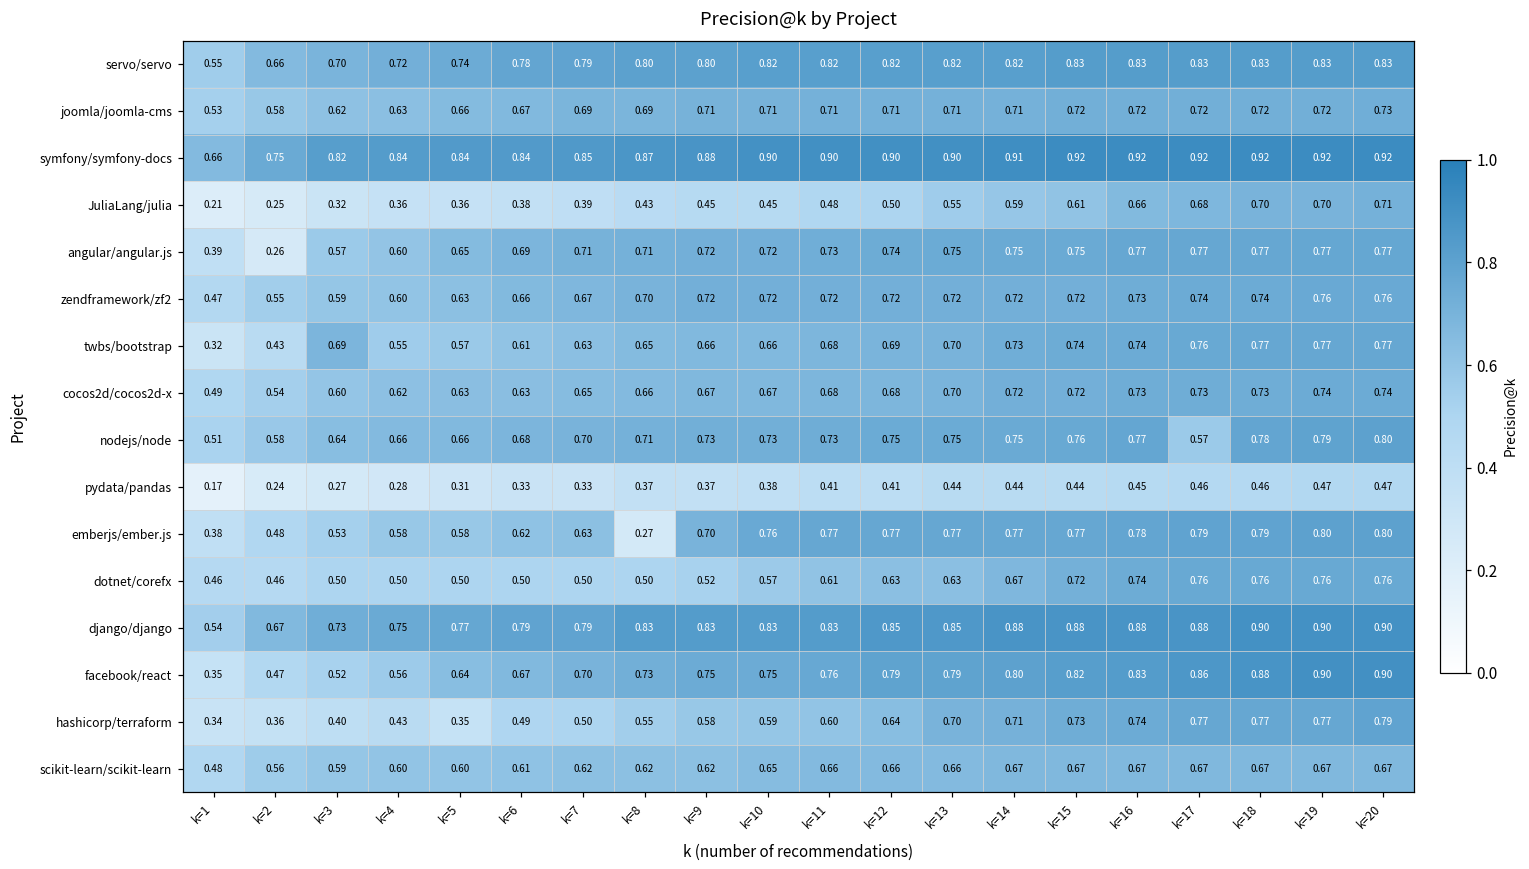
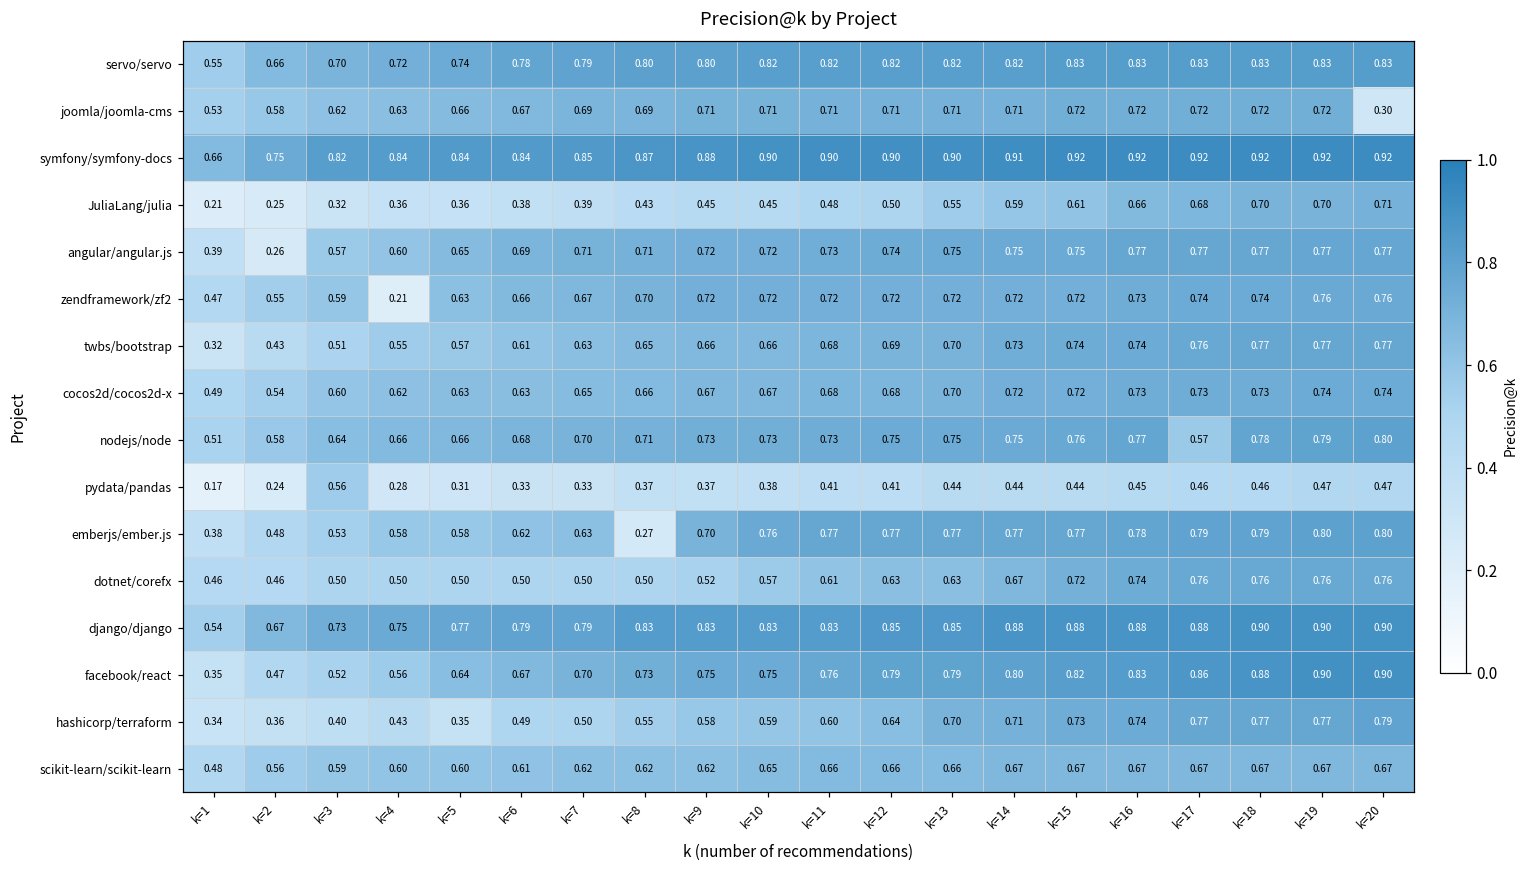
joomla/joomla-cms, k=20: 0.73 -> 0.30
zendframework/zf2, k=4: 0.60 -> 0.21
twbs/bootstrap, k=3: 0.69 -> 0.51
pydata/pandas, k=3: 0.27 -> 0.56
